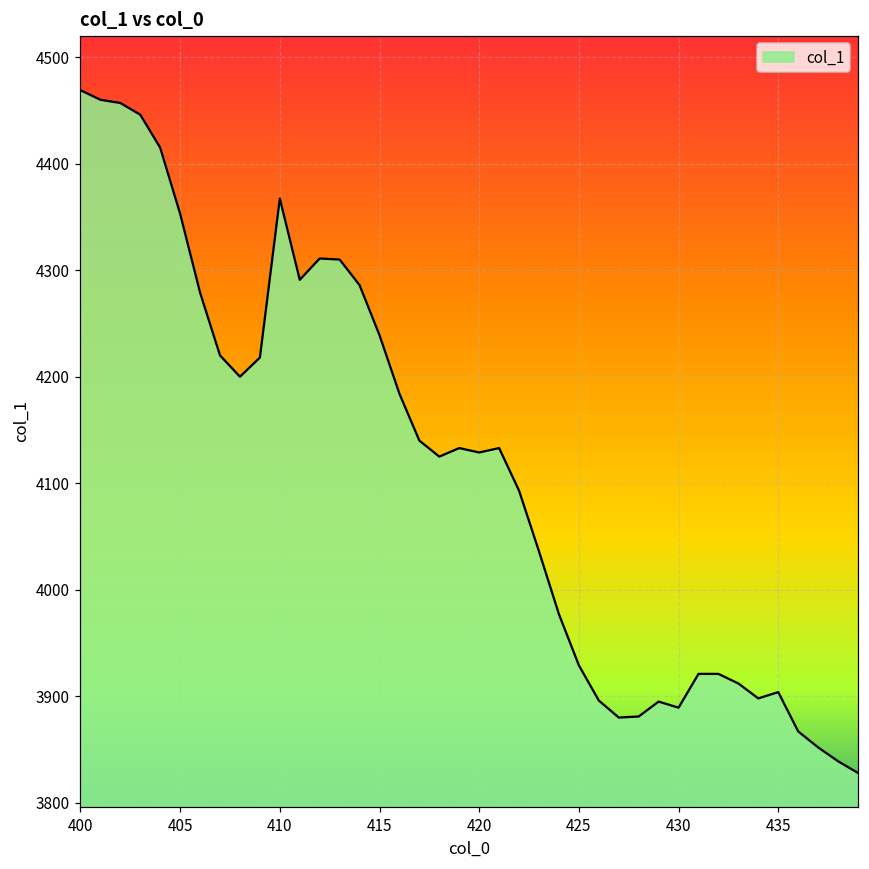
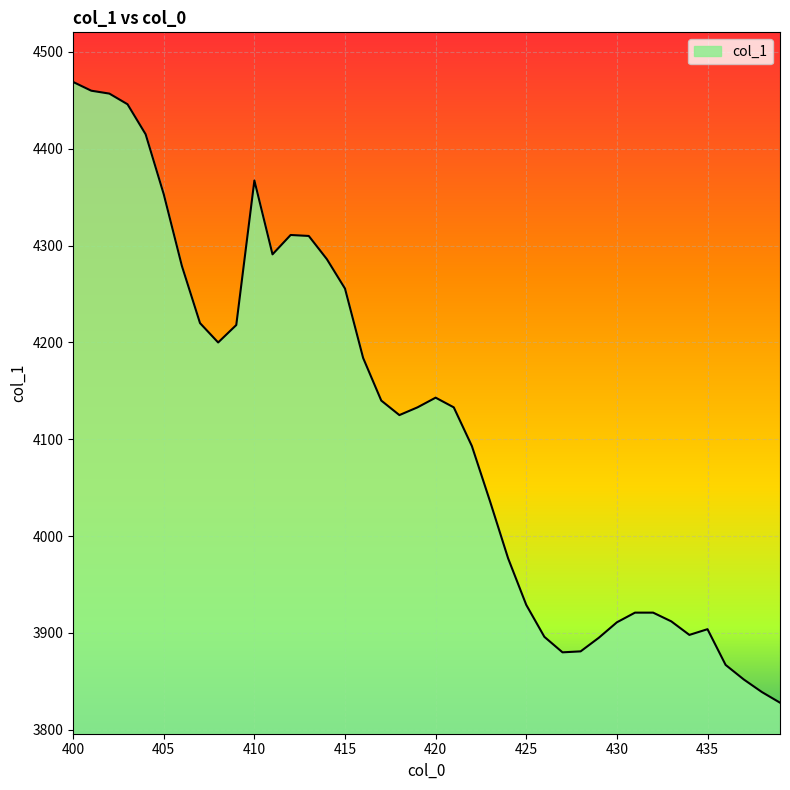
415: 4240 -> 4260
420: 4130 -> 4140
430: 3890 -> 3910
